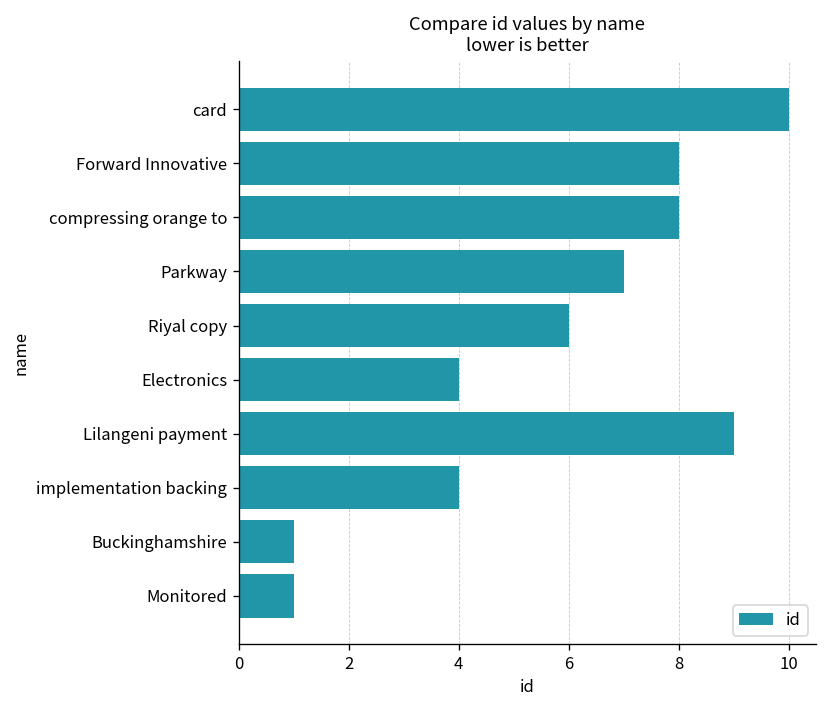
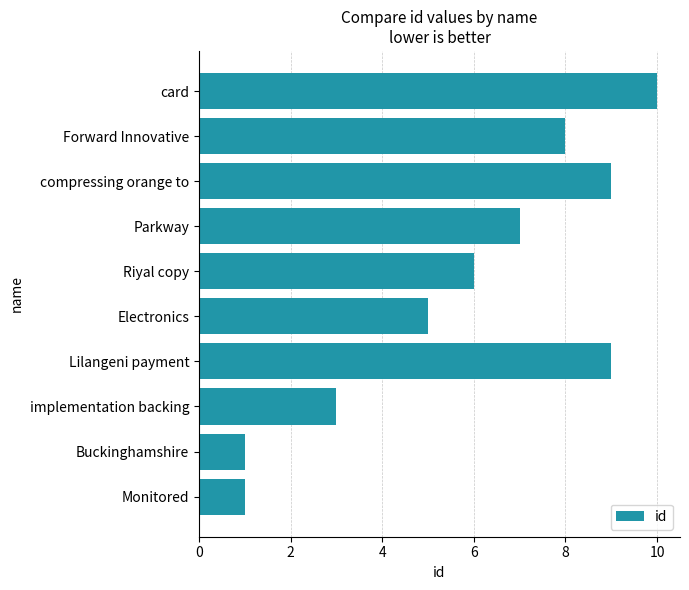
compressing orange to: 8 -> 9
Electronics: 4 -> 5
implementation backing: 4 -> 3
